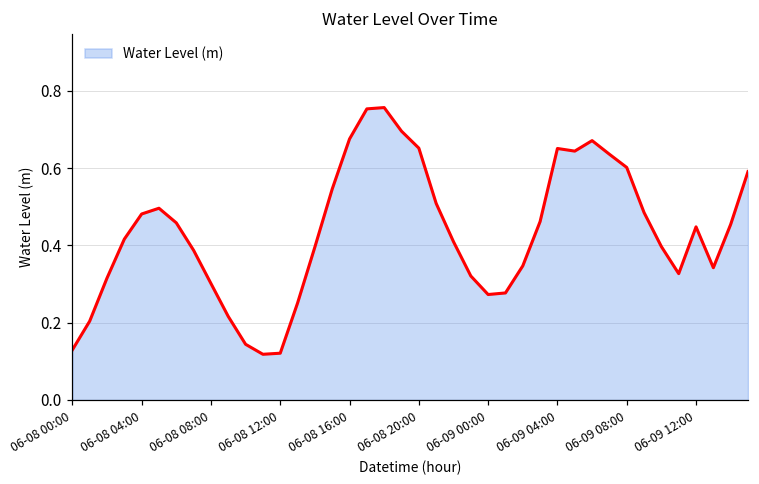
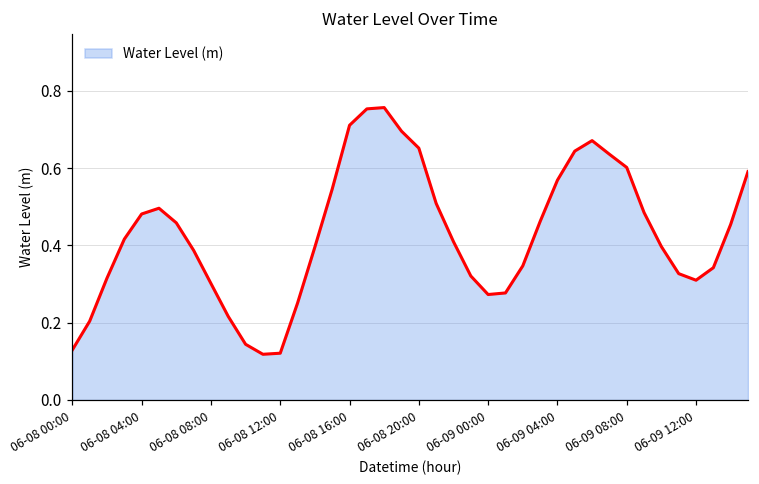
06-08 16:00: 0.68 -> 0.71
06-09 04:00: 0.65 -> 0.57
06-09 12:00: 0.45 -> 0.31
